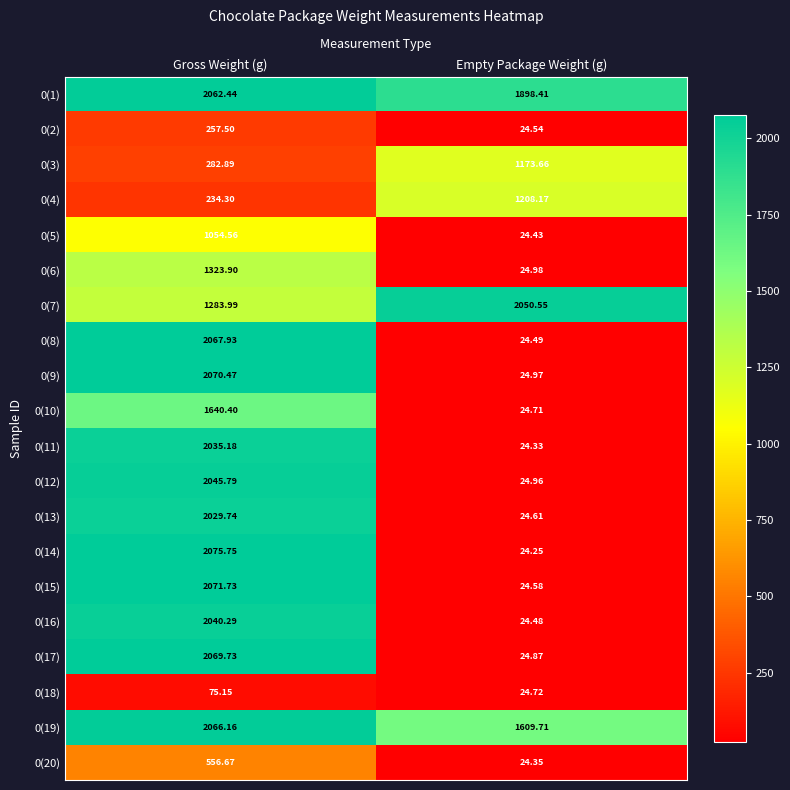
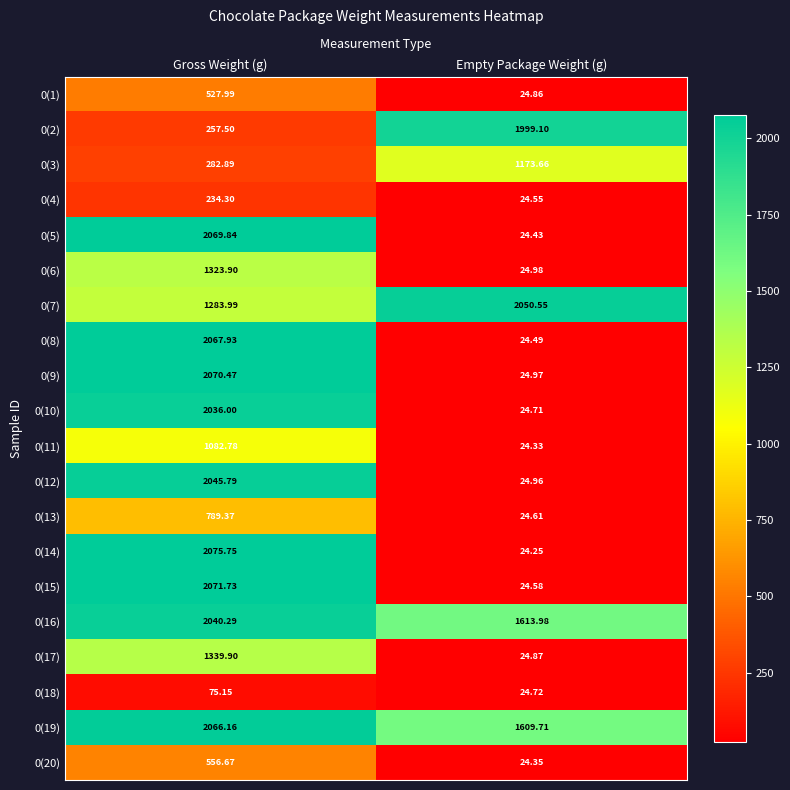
0(1), Gross Weight (g): 2062.44 -> 527.99
0(1), Empty Package Weight (g): 1898.41 -> 24.86
0(2), Empty Package Weight (g): 24.54 -> 1999.10
0(4), Empty Package Weight (g): 1208.17 -> 24.55
0(5), Gross Weight (g): 1054.56 -> 2069.84
0(10), Gross Weight (g): 1640.40 -> 2036.00
0(11), Gross Weight (g): 2035.18 -> 1082.78
0(13), Gross Weight (g): 2029.74 -> 789.37
0(16), Empty Package Weight (g): 24.48 -> 1613.98
0(17), Gross Weight (g): 2069.73 -> 1339.90
